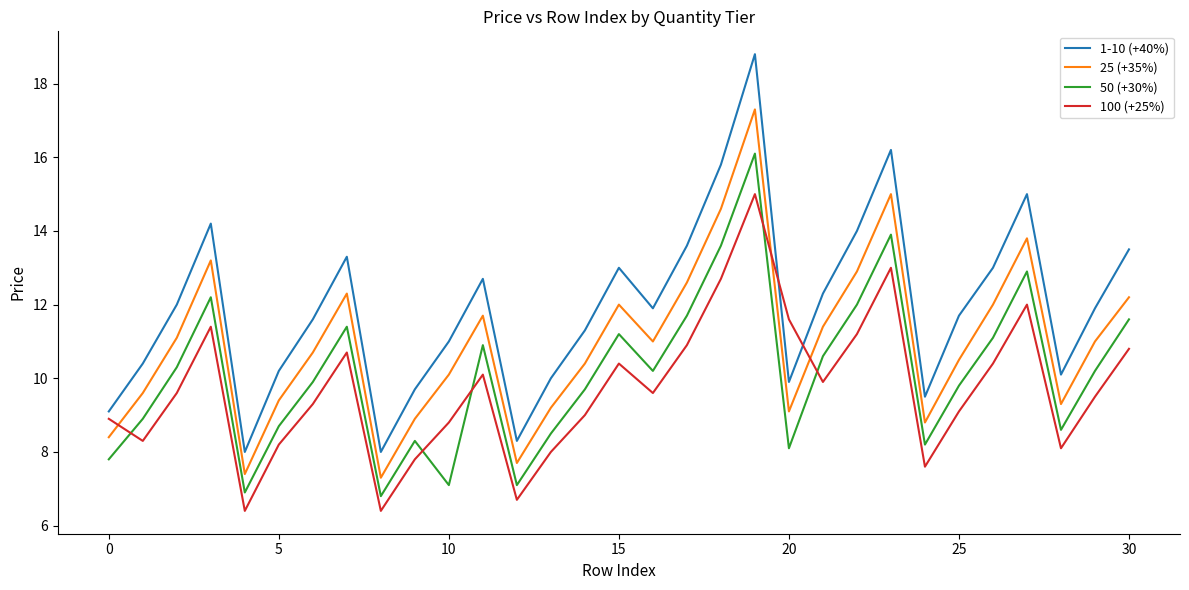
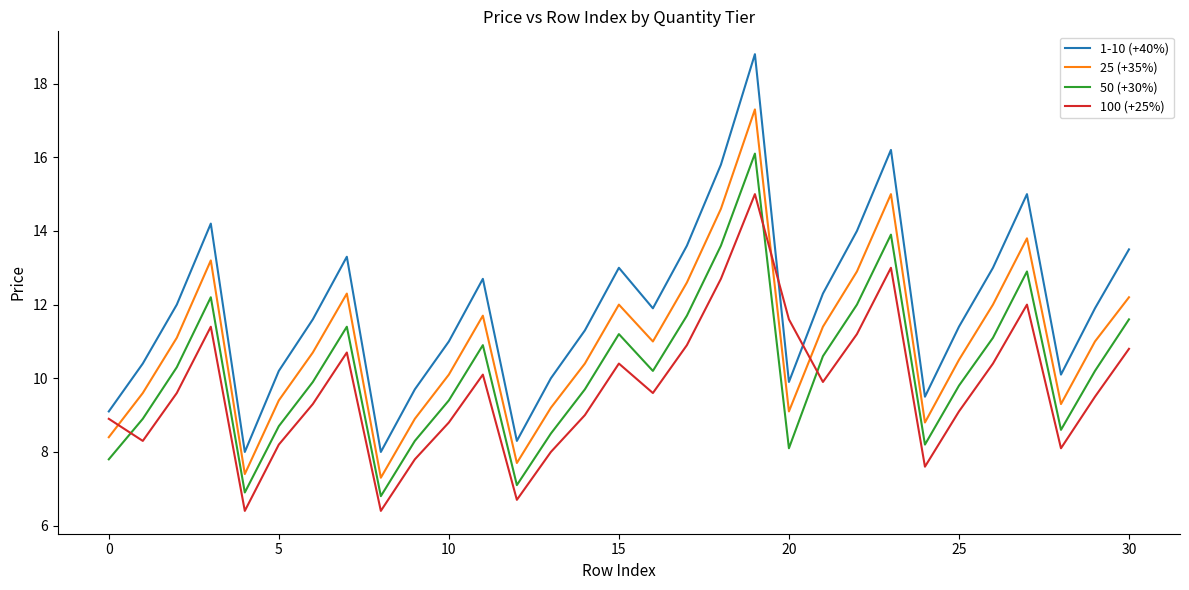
50 (+30%), 10: 7.1 -> 9.4
1-10 (+40%), 25: 11.7 -> 11.4
